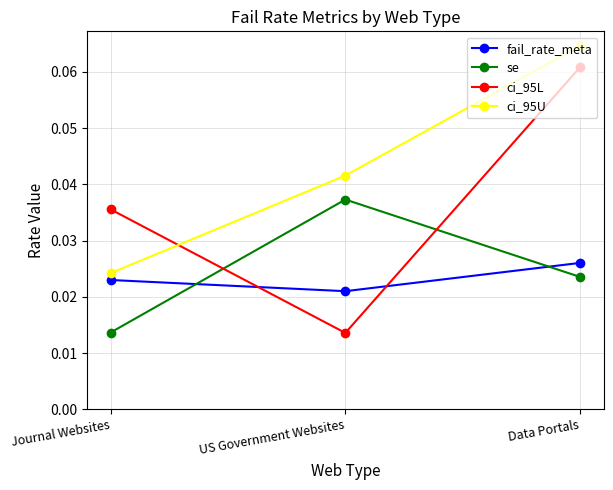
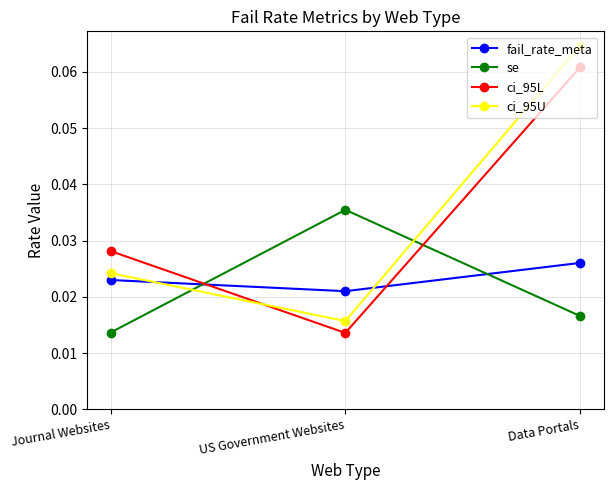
ci_95L, Journal Websites: 0.036 -> 0.028
se, US Government Websites: 0.037 -> 0.035
ci_95U, US Government Websites: 0.042 -> 0.016
se, Data Portals: 0.024 -> 0.017
